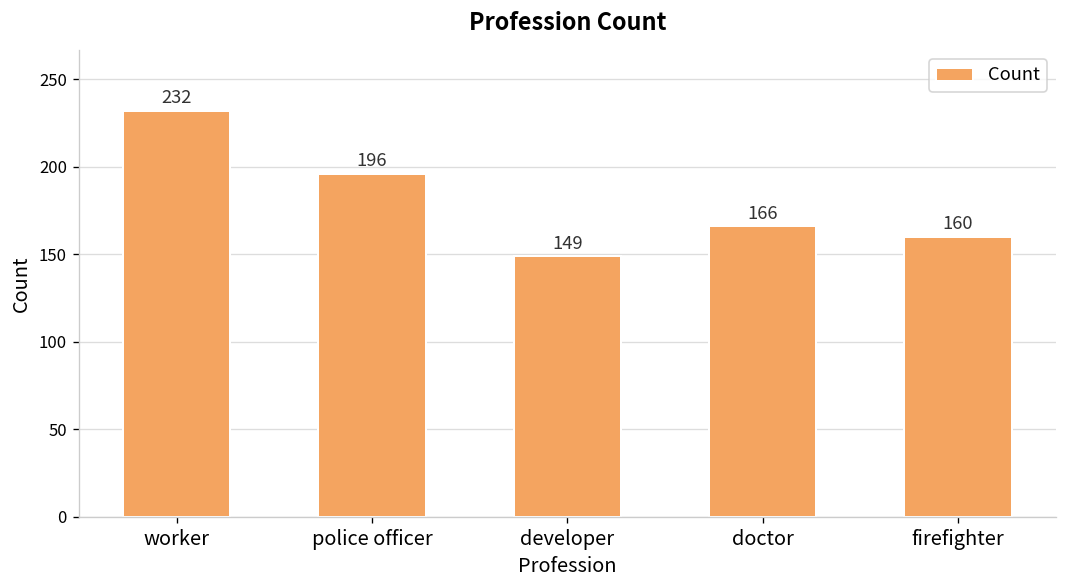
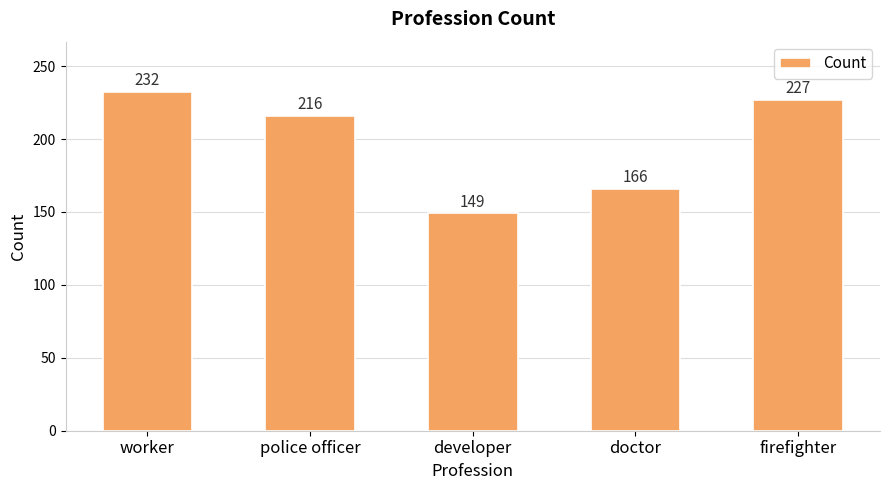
police officer: 196 -> 216
firefighter: 160 -> 227
